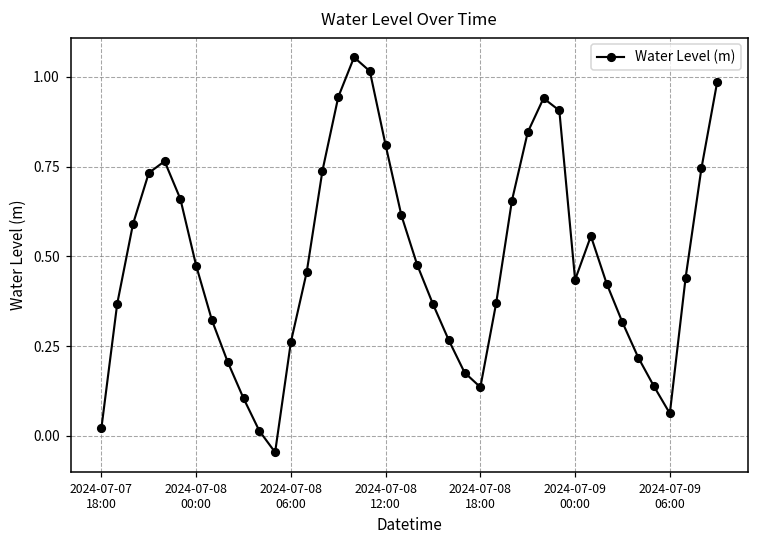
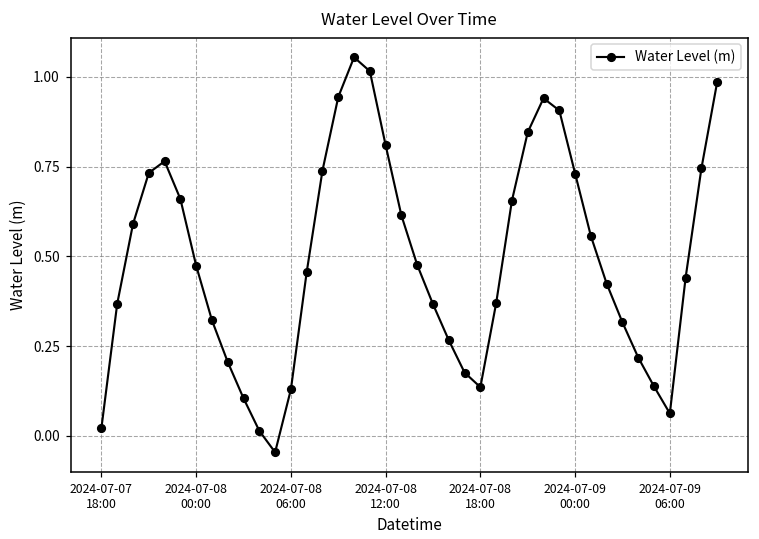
2024-07-08 06:00: 0.26 -> 0.13
2024-07-09 00:00: 0.43 -> 0.73
